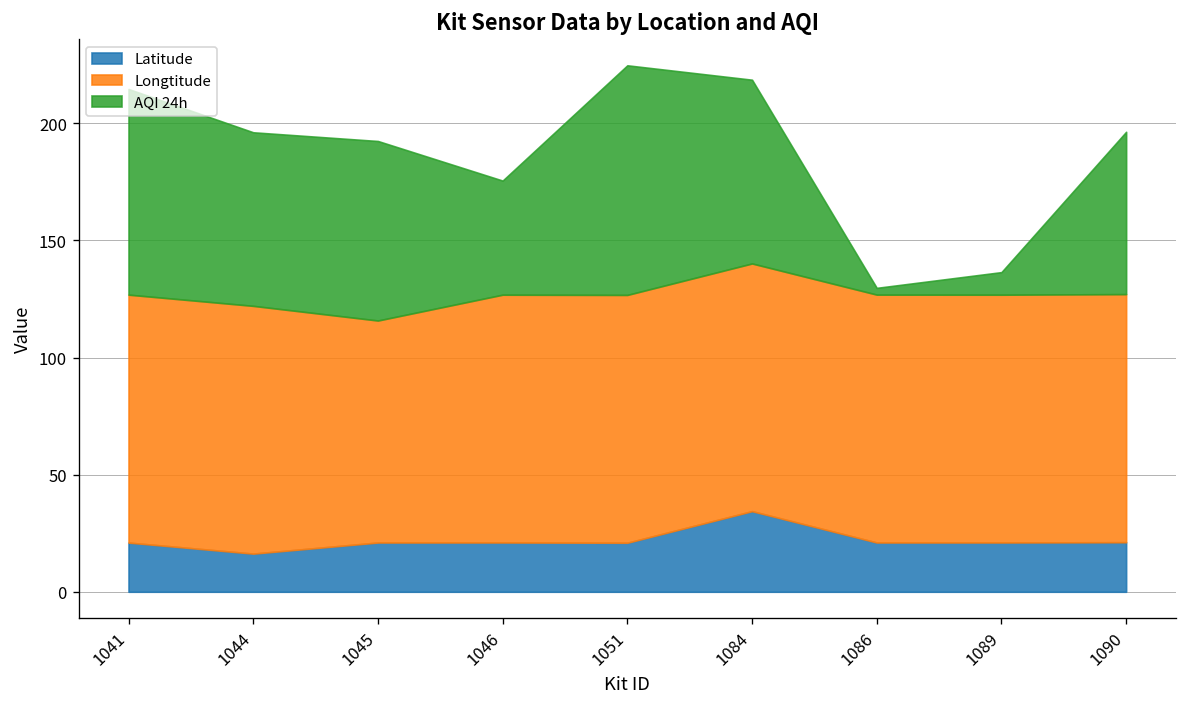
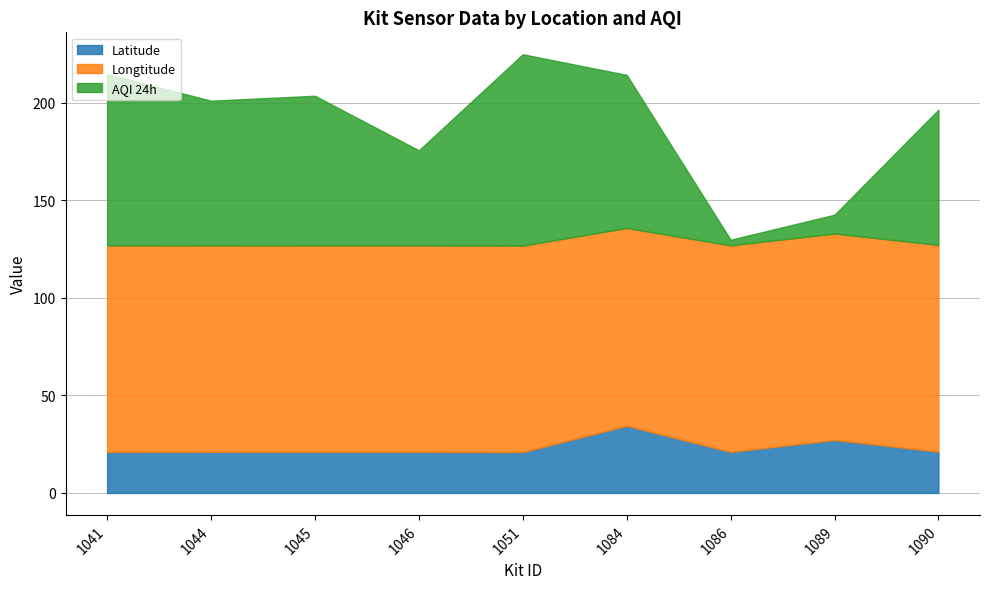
Latitude, 1044: 16 -> 21
Longtitude, 1045: 95 -> 106
Longtitude, 1084: 106 -> 101
Latitude, 1089: 21 -> 27
